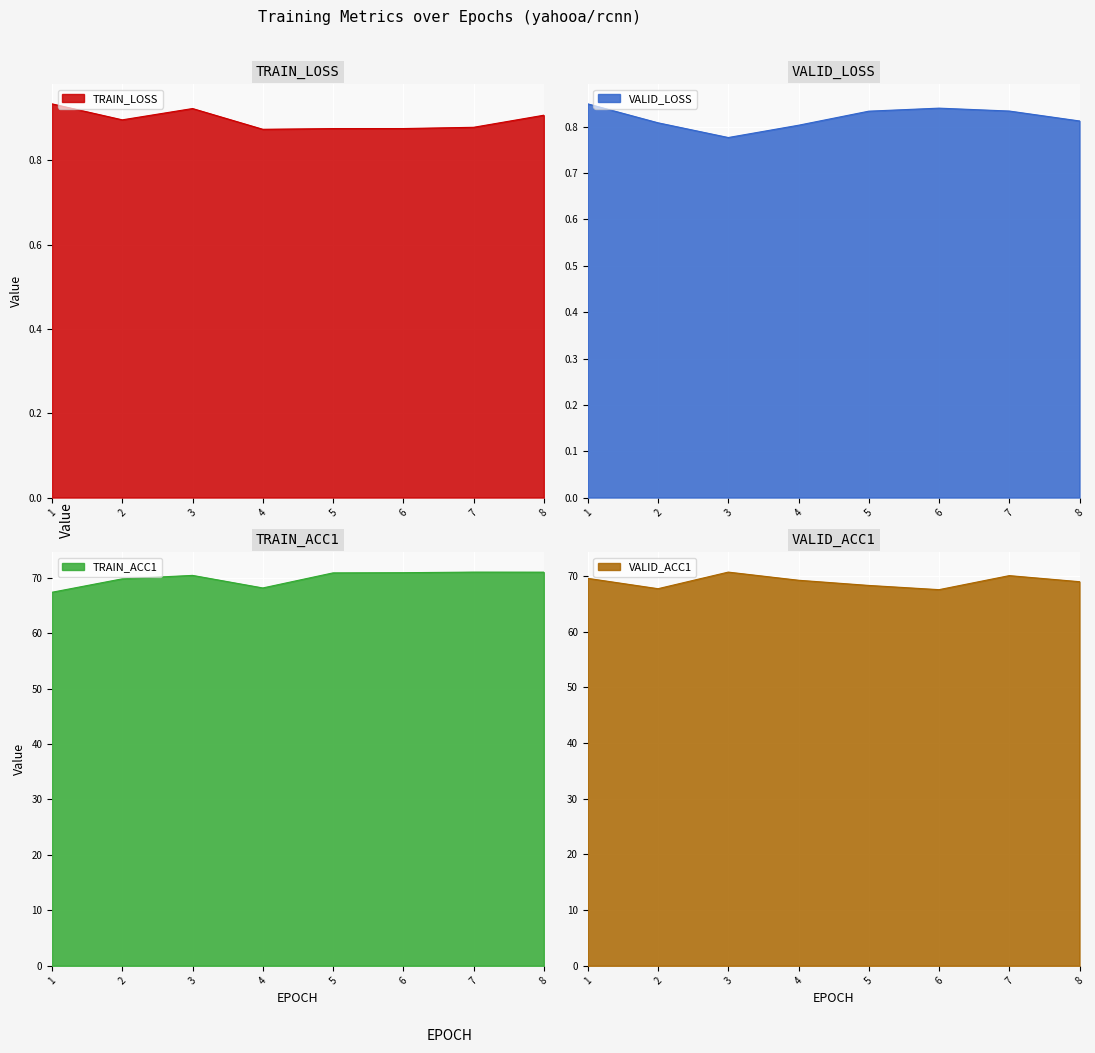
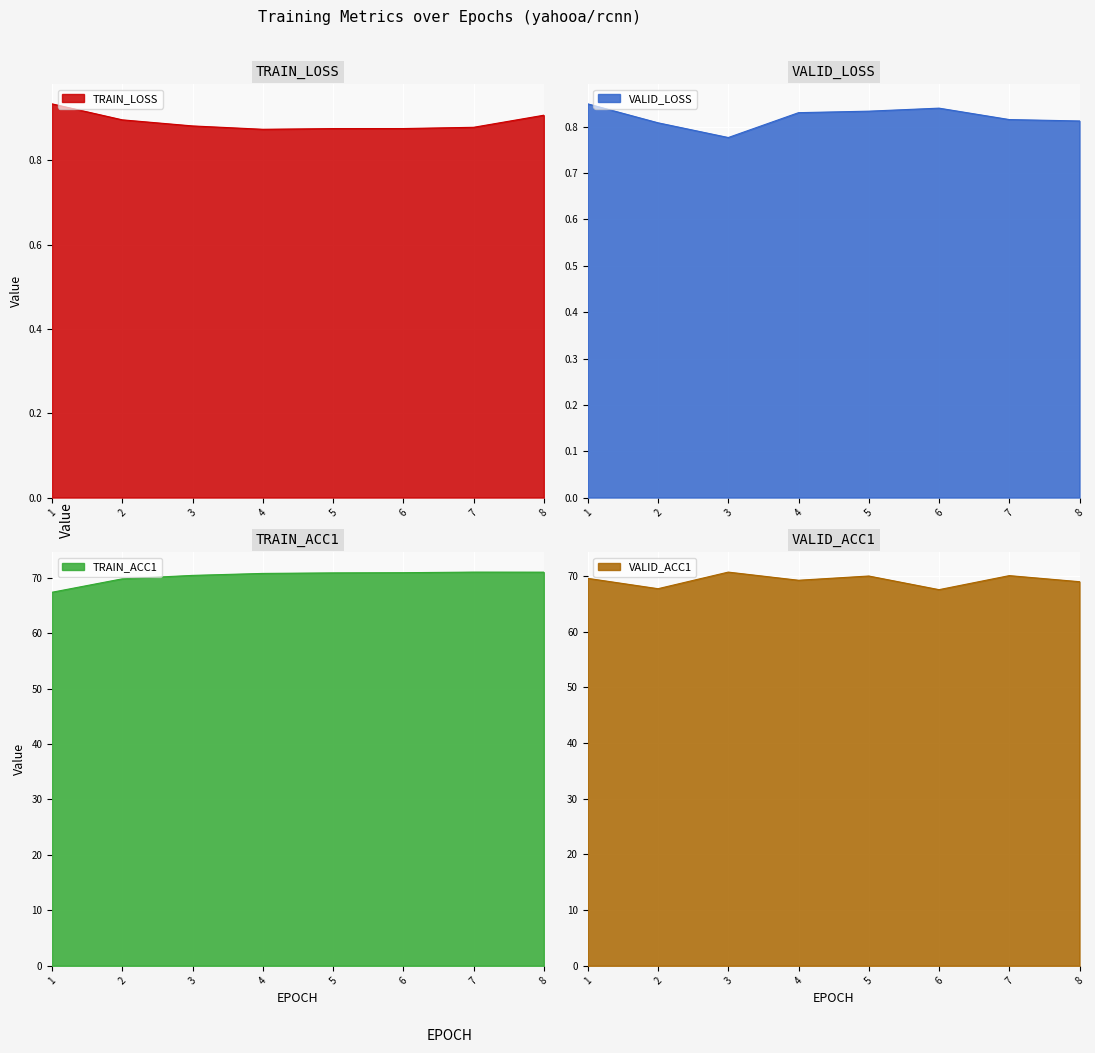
TRAIN_LOSS, 3: 0.92 -> 0.88
VALID_LOSS, 4: 0.80 -> 0.83
VALID_LOSS, 7: 0.83 -> 0.82
TRAIN_ACC1, 4: 68 -> 71
VALID_ACC1, 5: 68 -> 70
